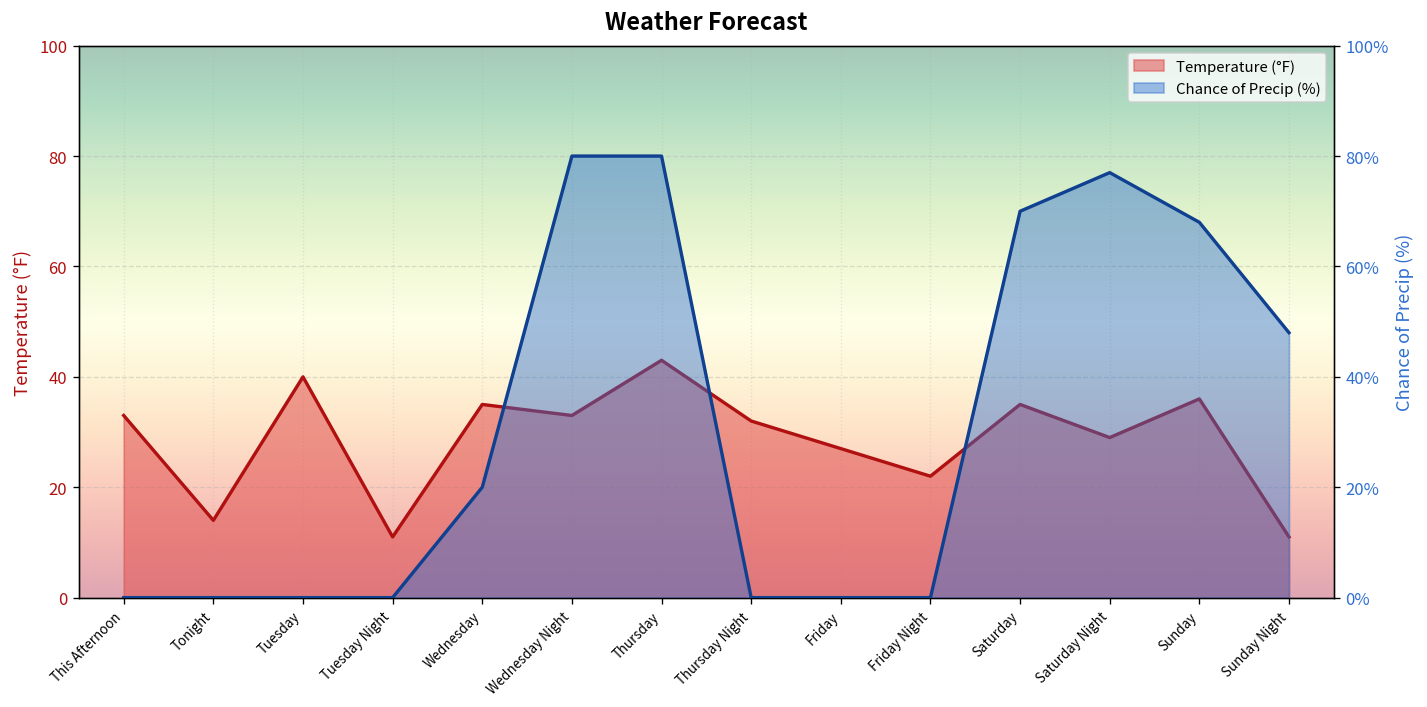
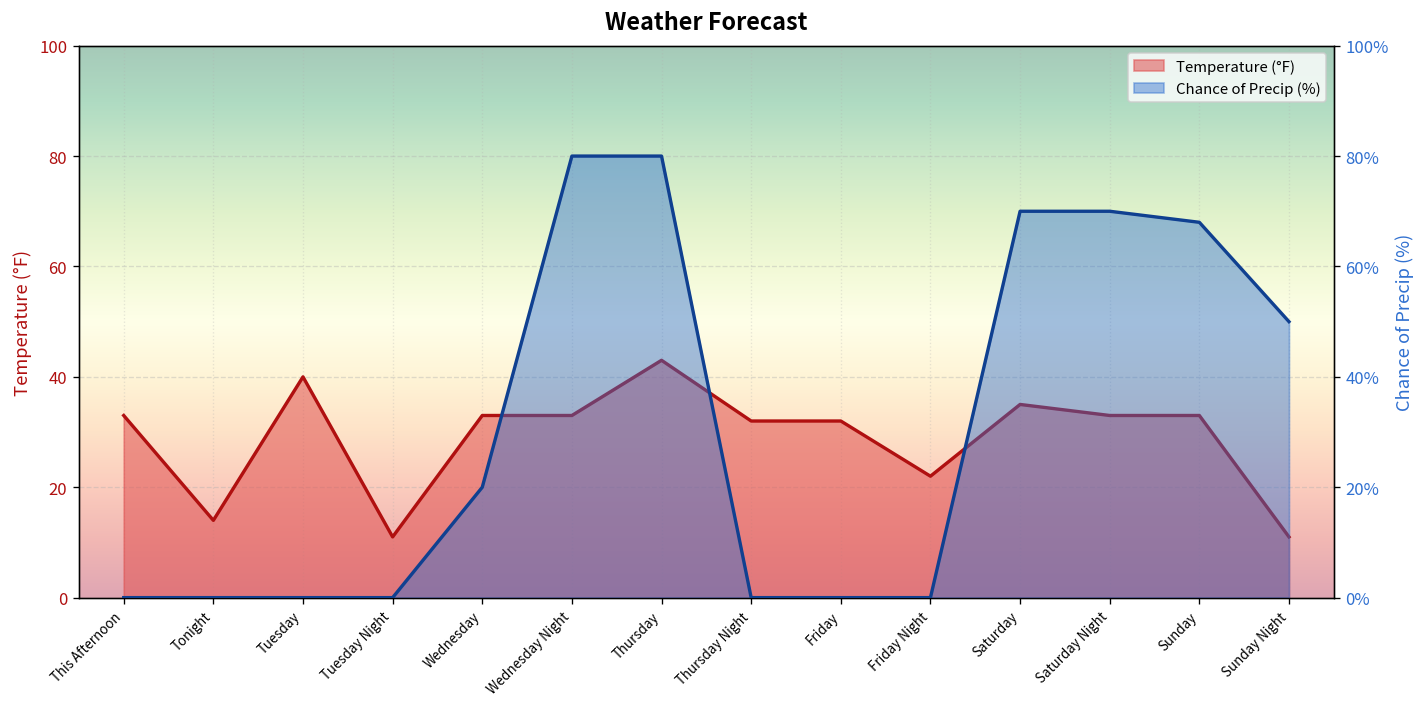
Temperature (°F), Wednesday: 35 -> 33
Temperature (°F), Friday: 27 -> 32
Temperature (°F), Saturday Night: 29 -> 33
Temperature (°F), Sunday: 36 -> 33
Chance of Precip (%), Saturday Night: 77% -> 70%
Chance of Precip (%), Sunday Night: 48% -> 50%
